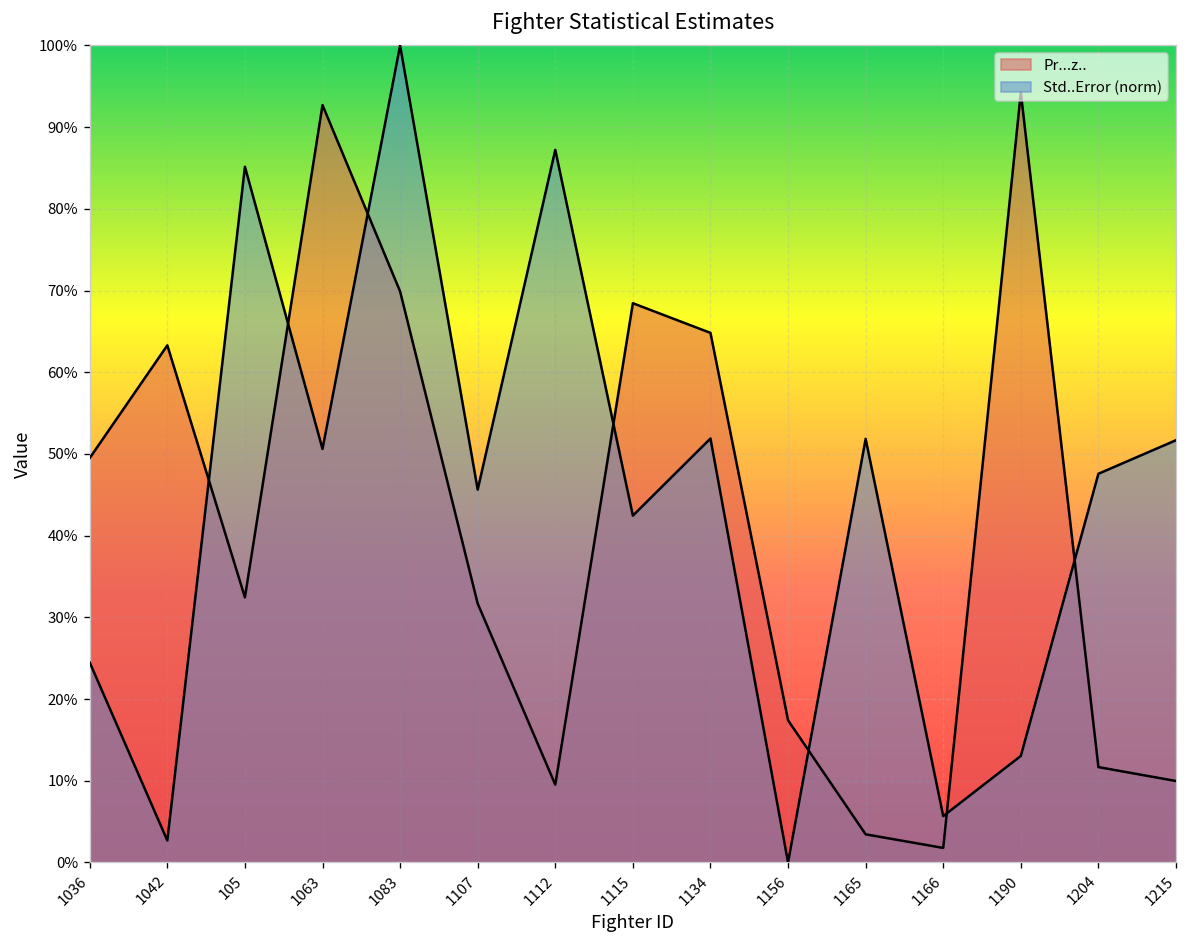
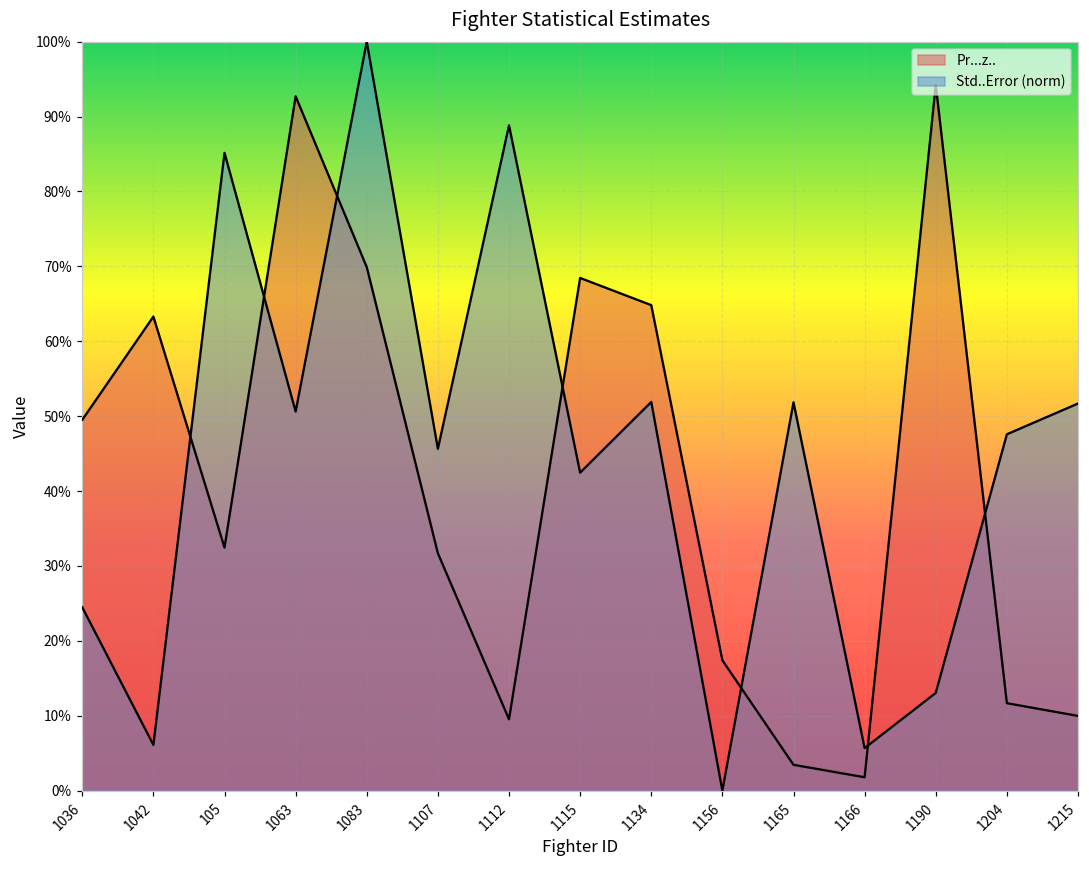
Std..Error (norm), 1042: 3% -> 6%
Std..Error (norm), 1112: 87% -> 89%
